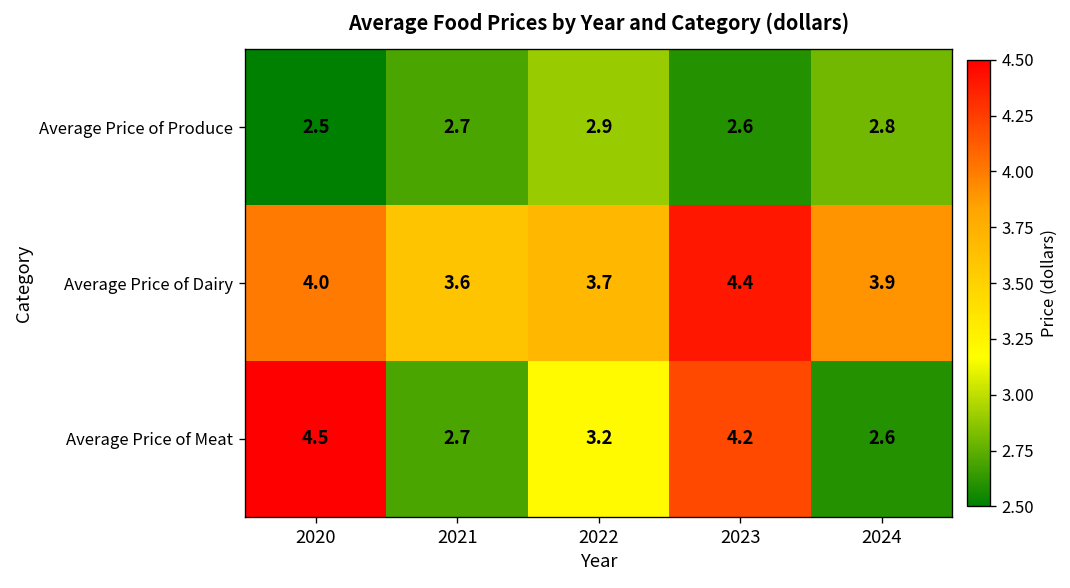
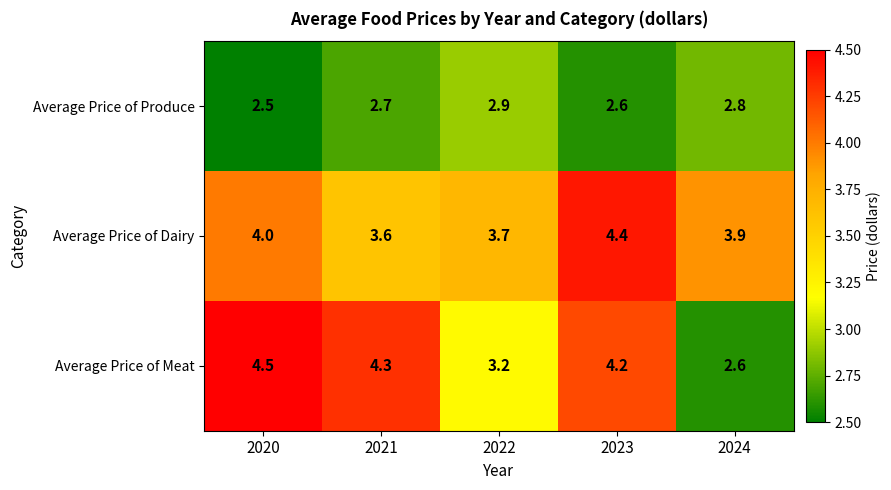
Average Price of Meat, 2021: 2.7 -> 4.3
